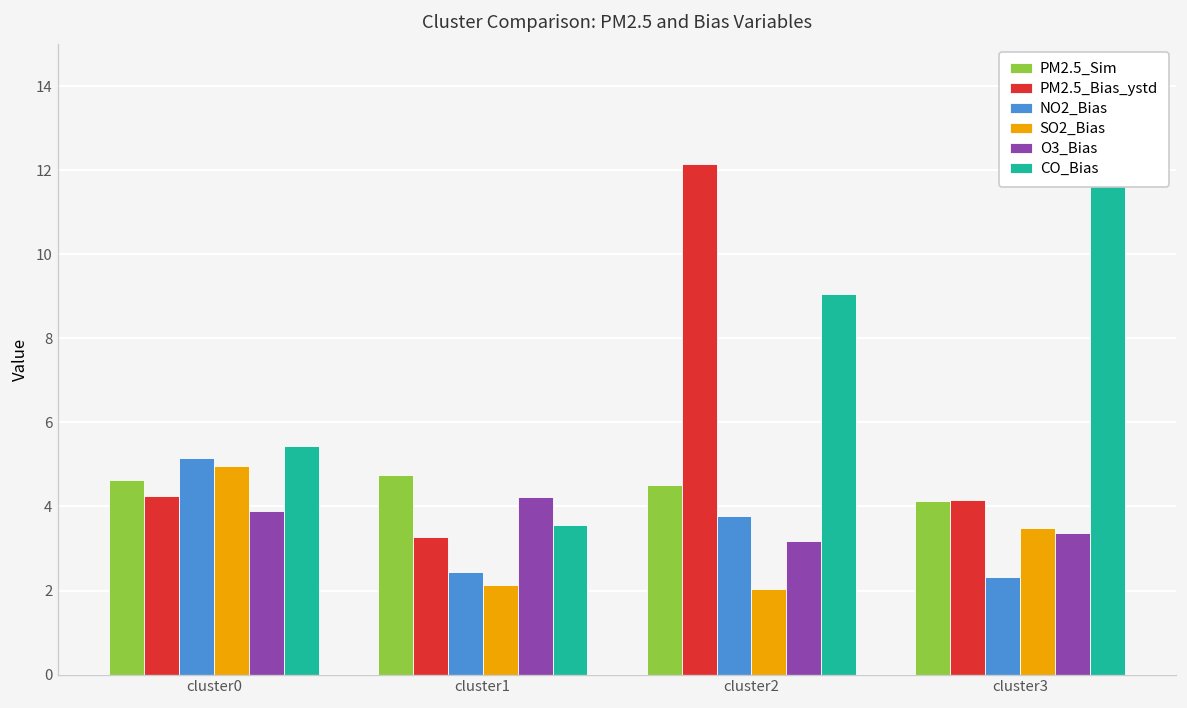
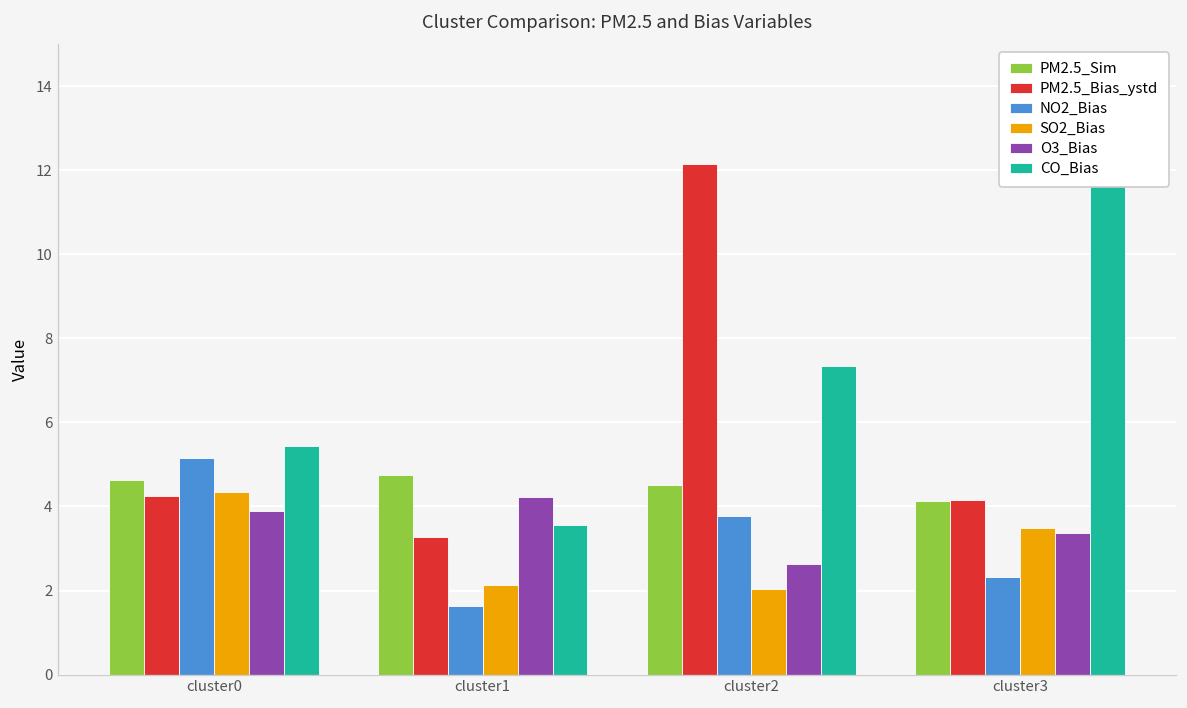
SO2_Bias, cluster0: 5.0 -> 4.4
NO2_Bias, cluster1: 2.5 -> 1.6
O3_Bias, cluster2: 3.2 -> 2.6
CO_Bias, cluster2: 9.1 -> 7.4
